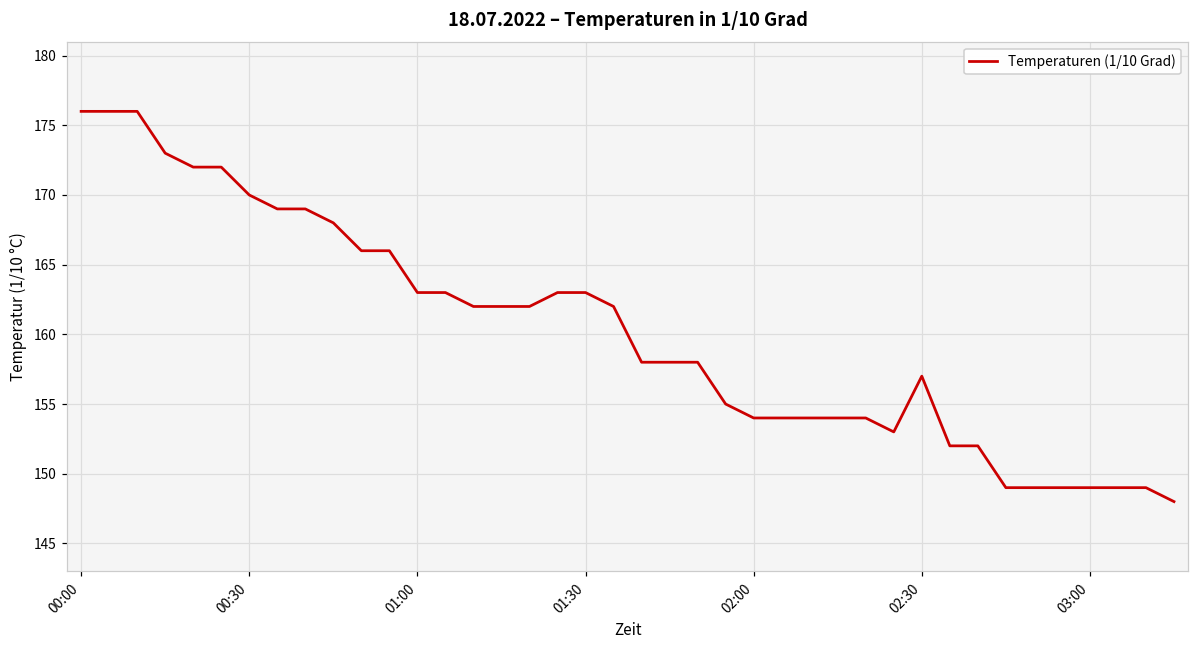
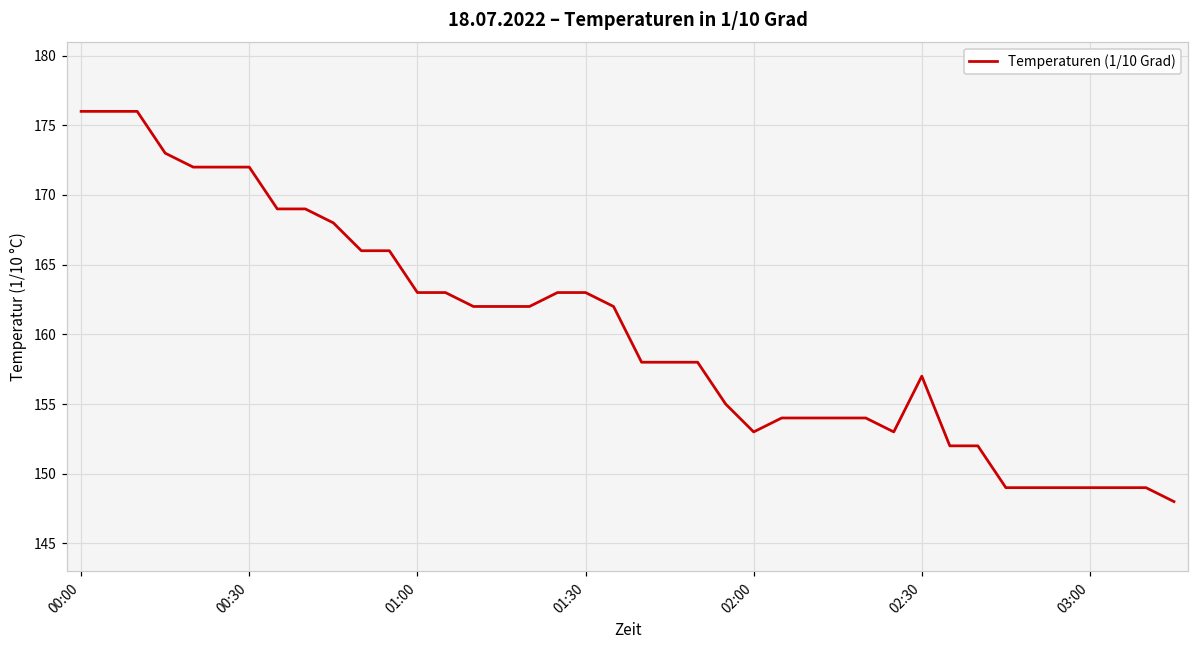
00:30: 170 -> 172
02:00: 154 -> 153
